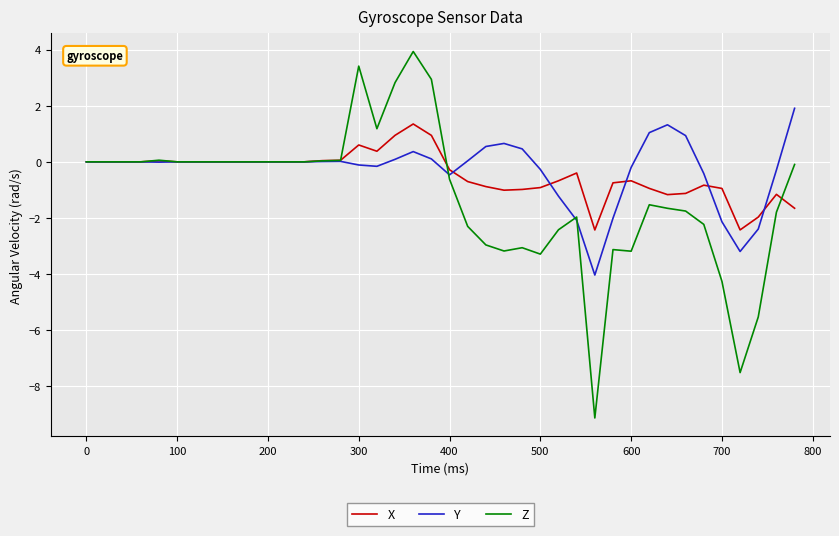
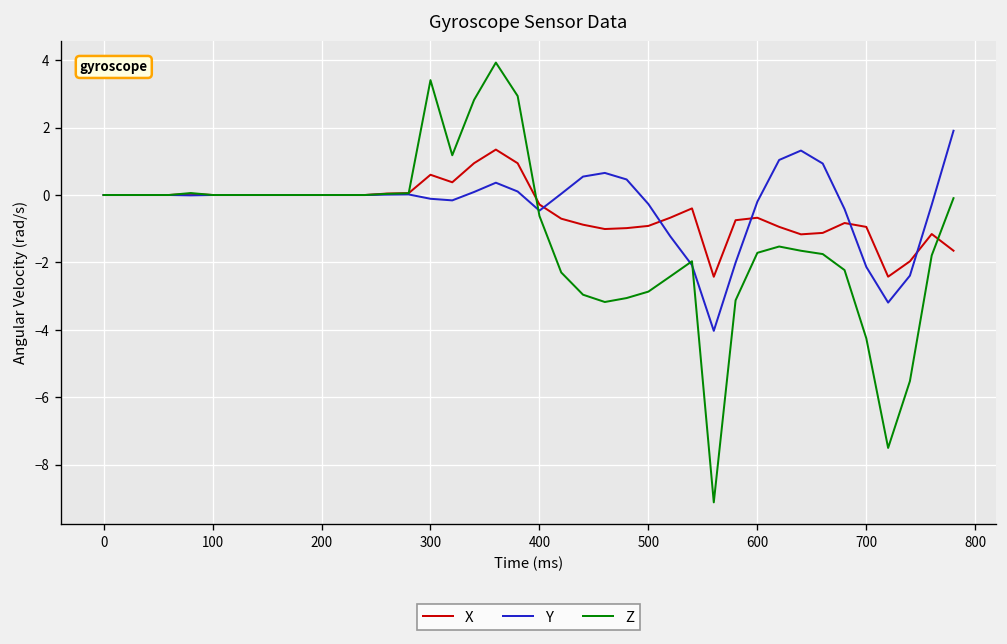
Z, 500: -3.3 -> -2.9
Z, 600: -3.2 -> -1.7
